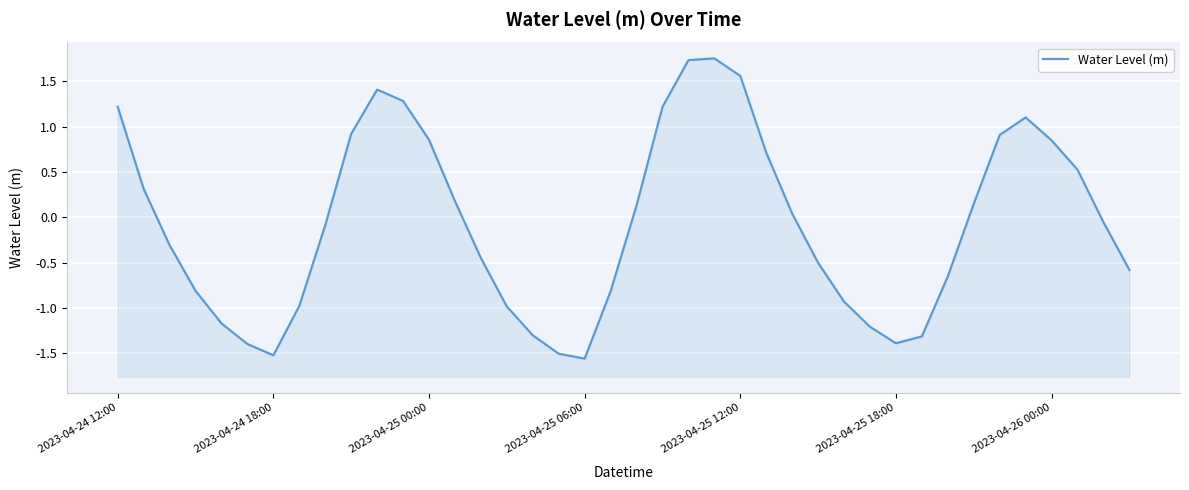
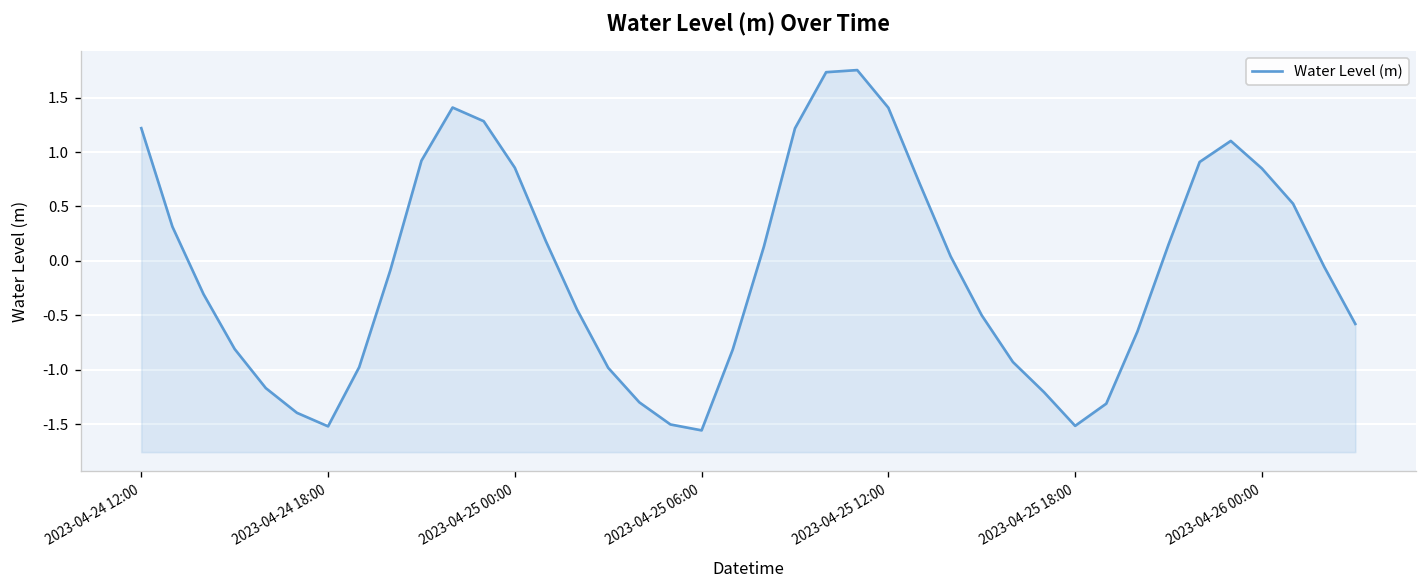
2023-04-25 12:00: 1.6 -> 1.4
2023-04-25 18:00: -1.4 -> -1.5
